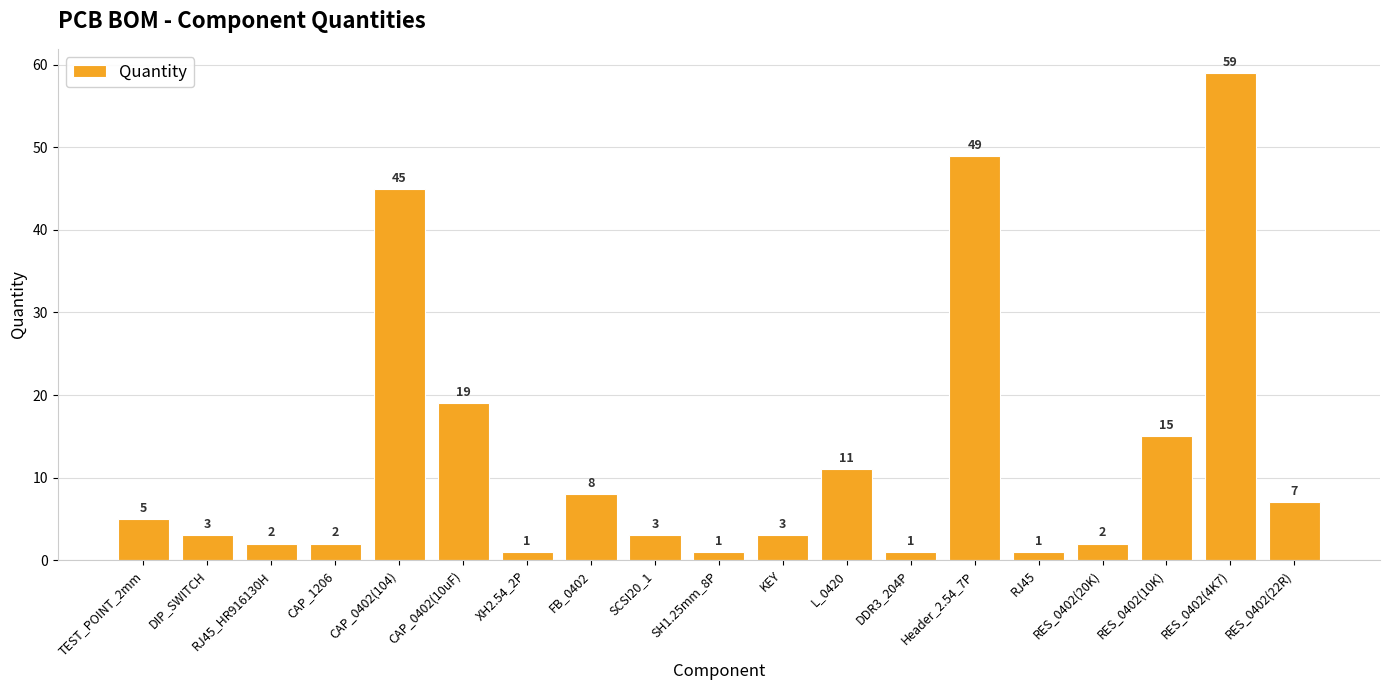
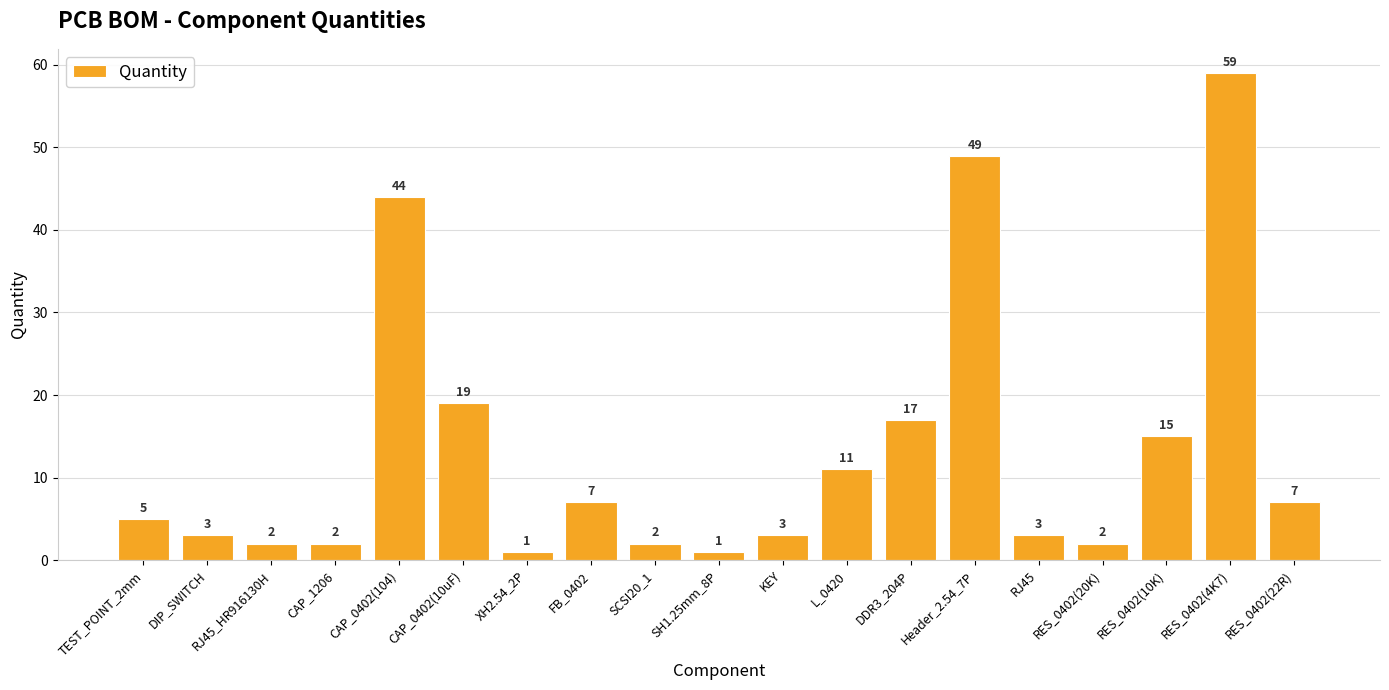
CAP_0402(104): 45 -> 44
FB_0402: 8 -> 7
SCSI20_1: 3 -> 2
DDR3_204P: 1 -> 17
RJ45: 1 -> 3
